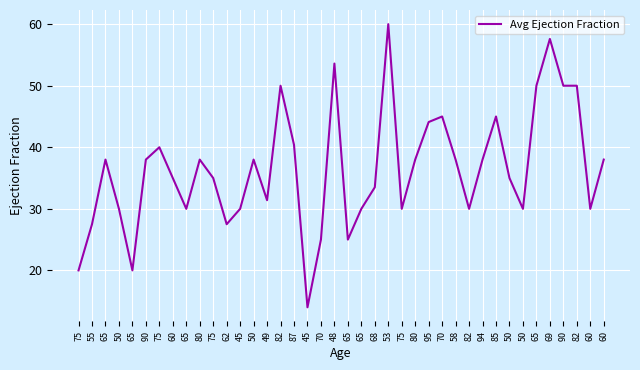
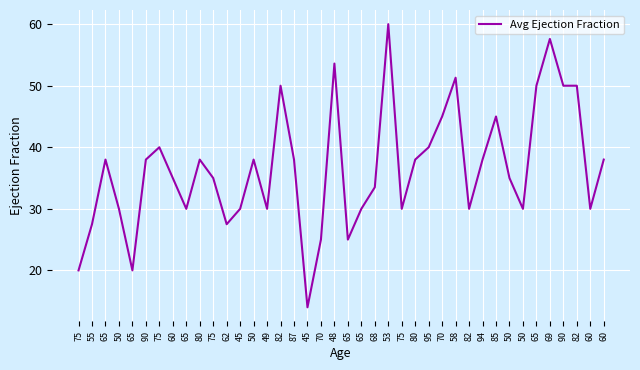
49: 31 -> 30
87: 40 -> 38
95: 44 -> 40
58: 38 -> 51
